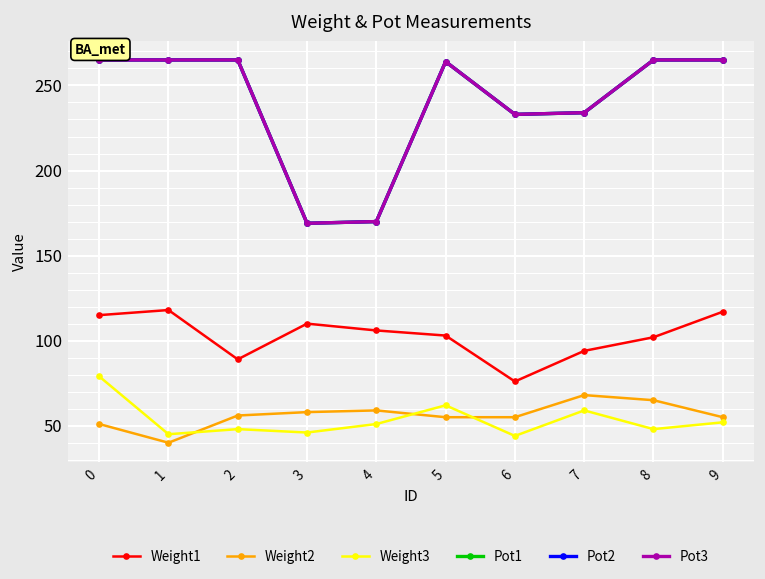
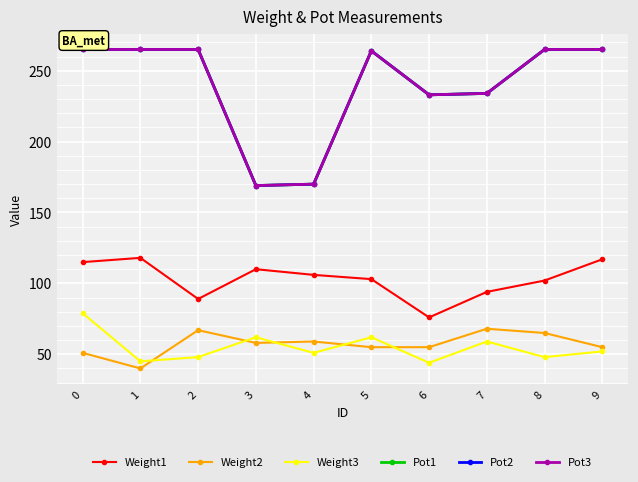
Weight2, 2: 56 -> 67
Weight3, 3: 46 -> 62
